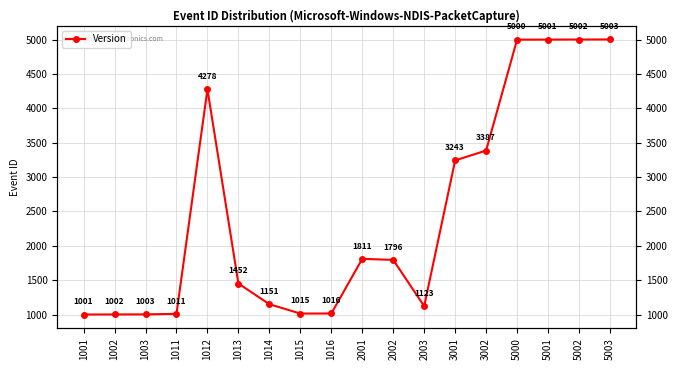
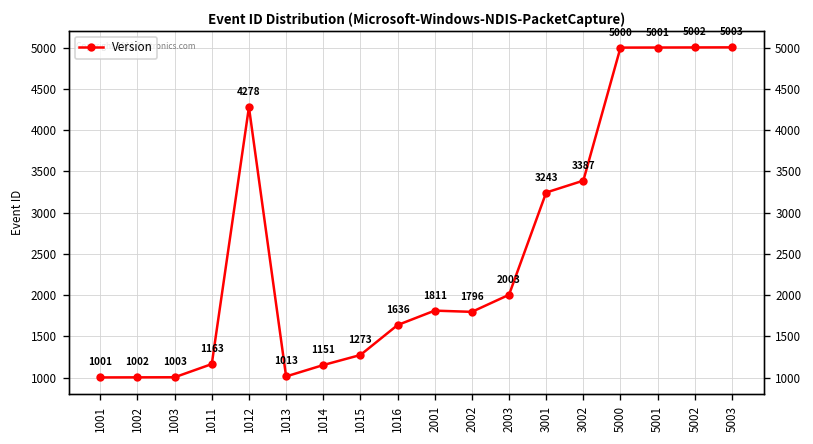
1011: 1011 -> 1163
1013: 1452 -> 1013
1015: 1015 -> 1273
1016: 1016 -> 1636
2003: 1123 -> 2003
